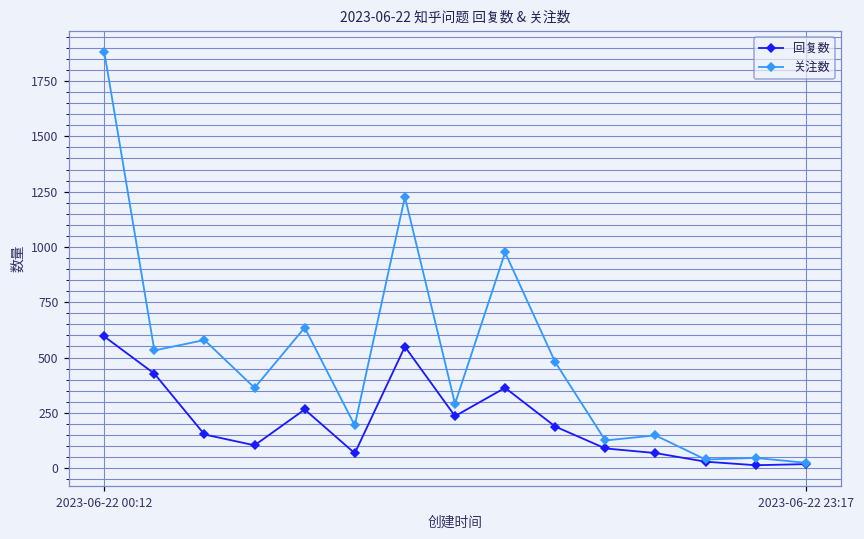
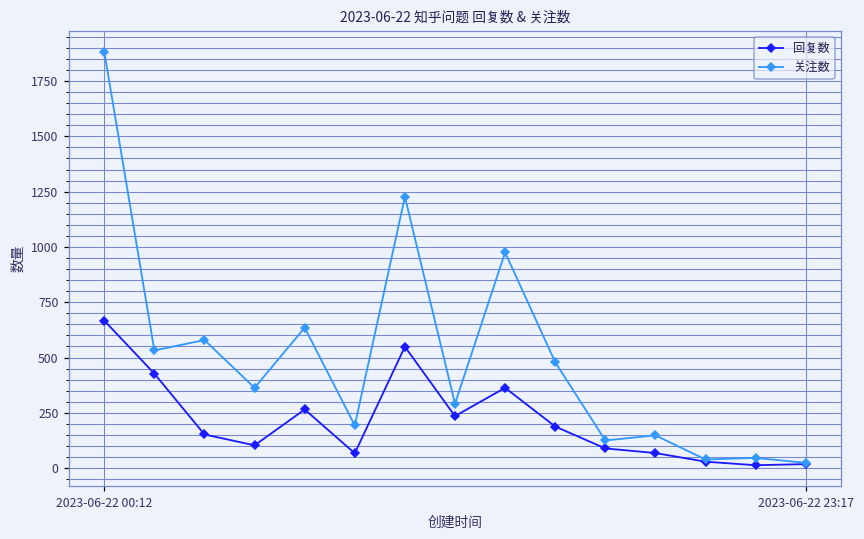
回复数, 2023-06-22 00:12: 600 -> 670
